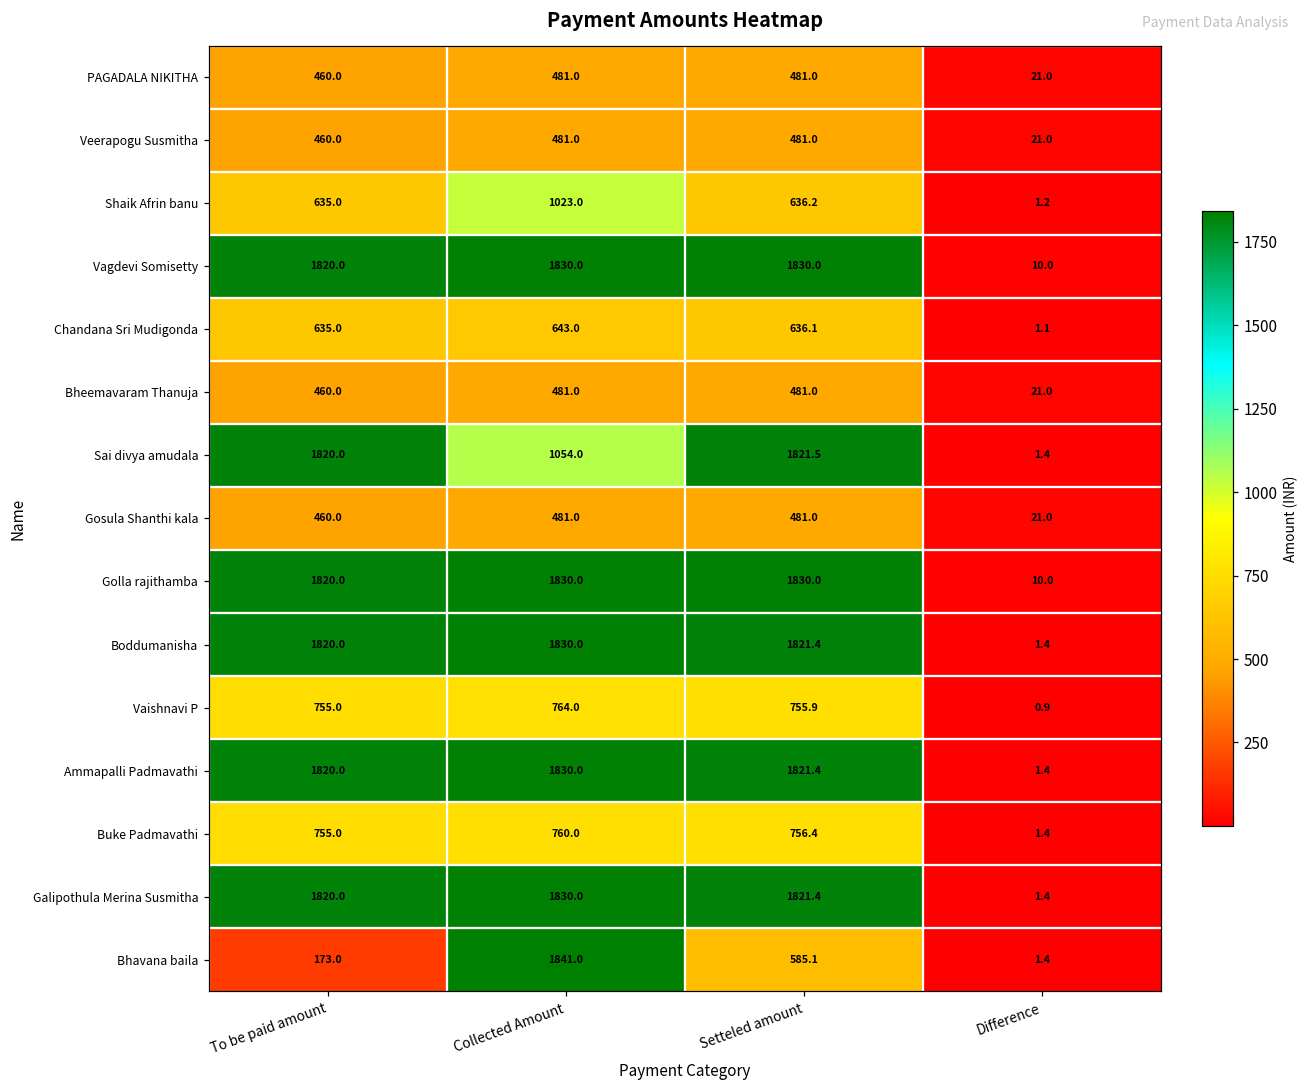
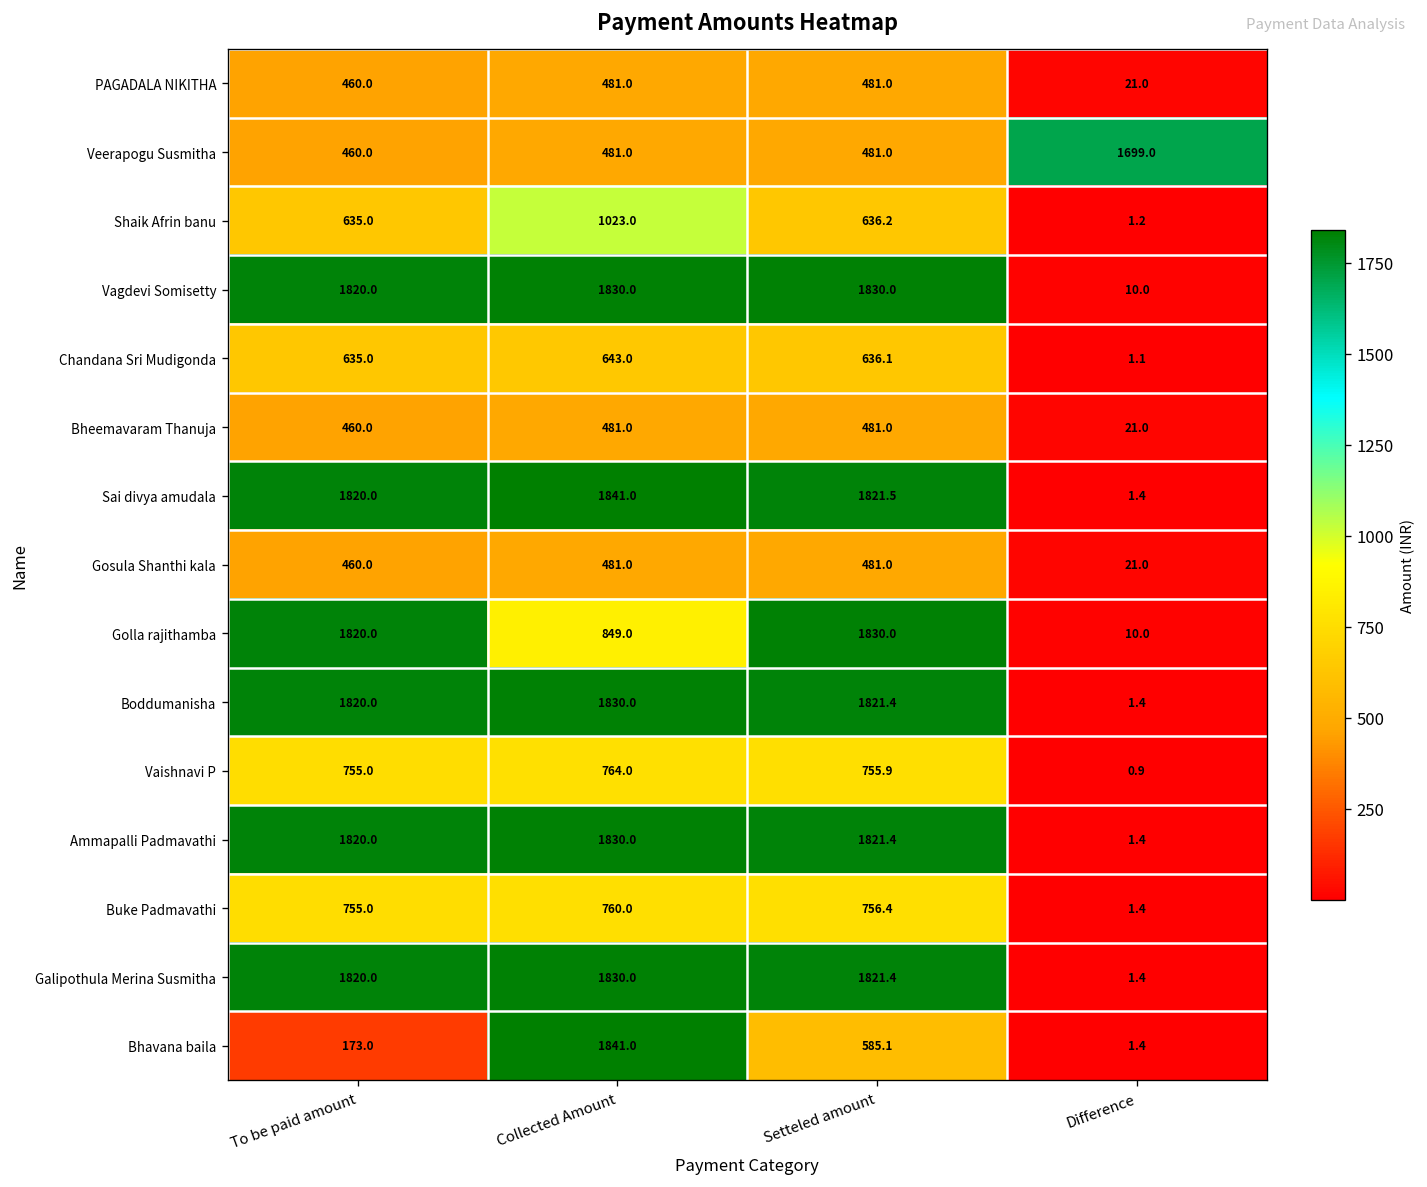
Veerapogu Susmitha, Difference: 21.0 -> 1699.0
Sai divya amudala, Collected Amount: 1054.0 -> 1841.0
Golla rajithamba, Collected Amount: 1830.0 -> 849.0
